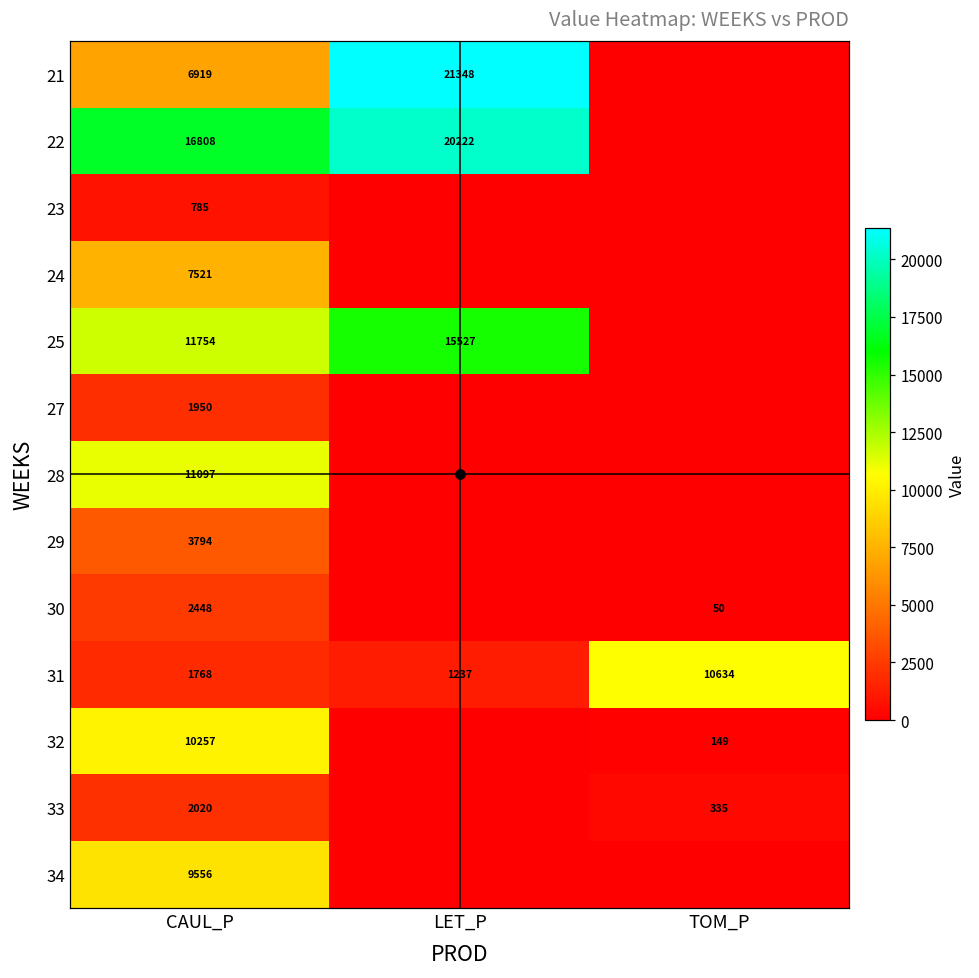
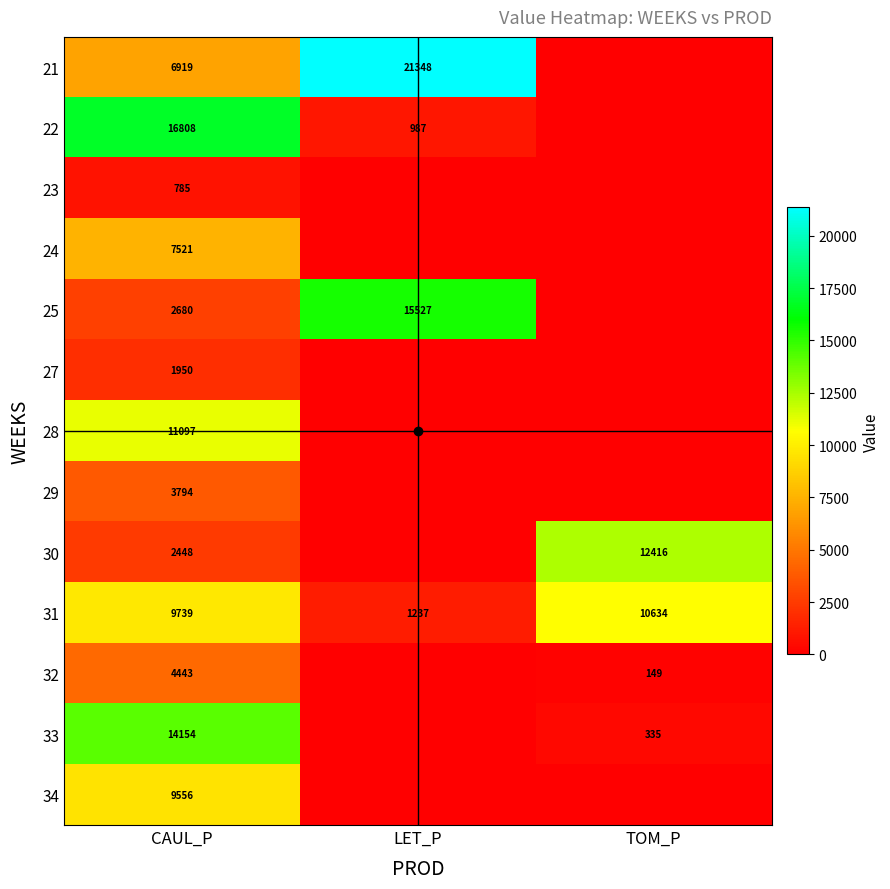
22, LET_P: 20222 -> 987
25, CAUL_P: 11754 -> 2680
30, TOM_P: 50 -> 12416
31, CAUL_P: 1768 -> 9739
32, CAUL_P: 10257 -> 4443
33, CAUL_P: 2020 -> 14154
